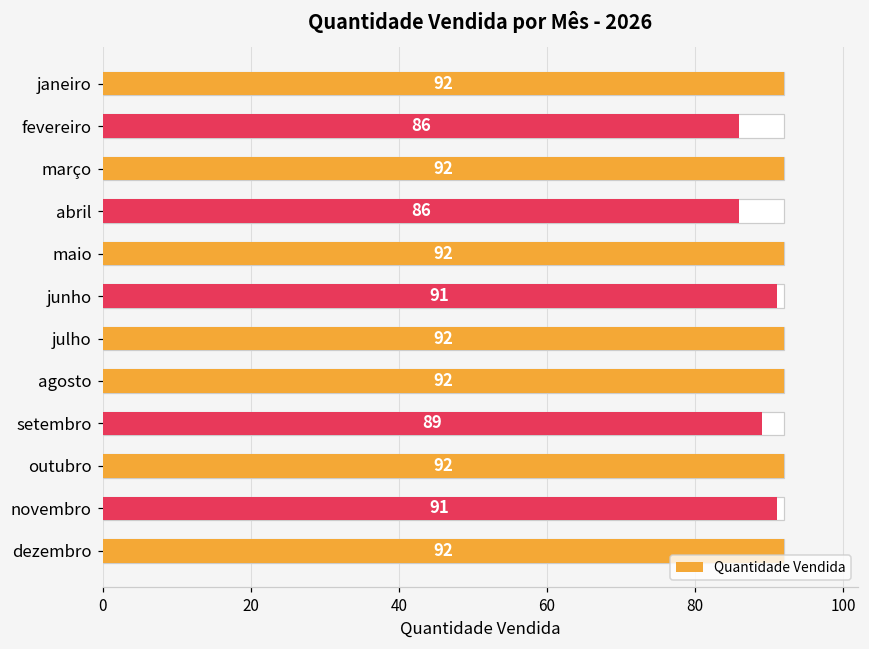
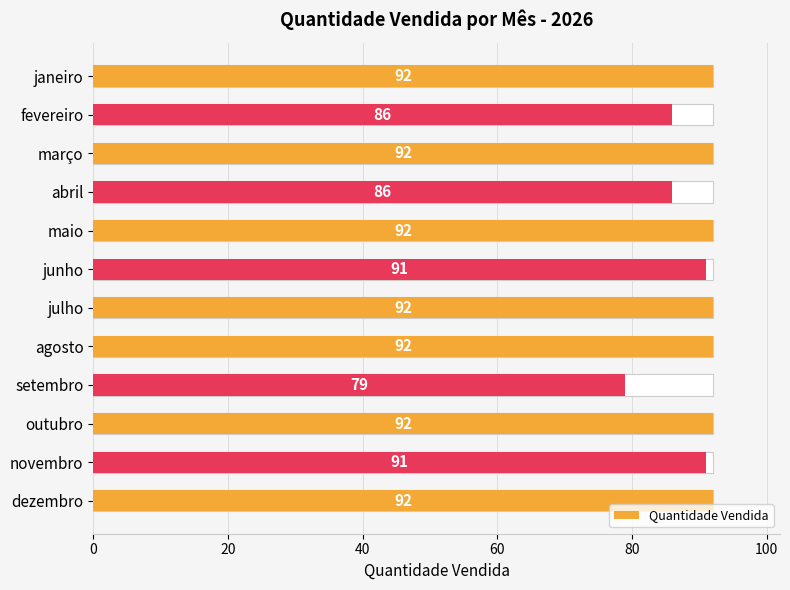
Quantidade Vendida, setembro: 89 -> 79
